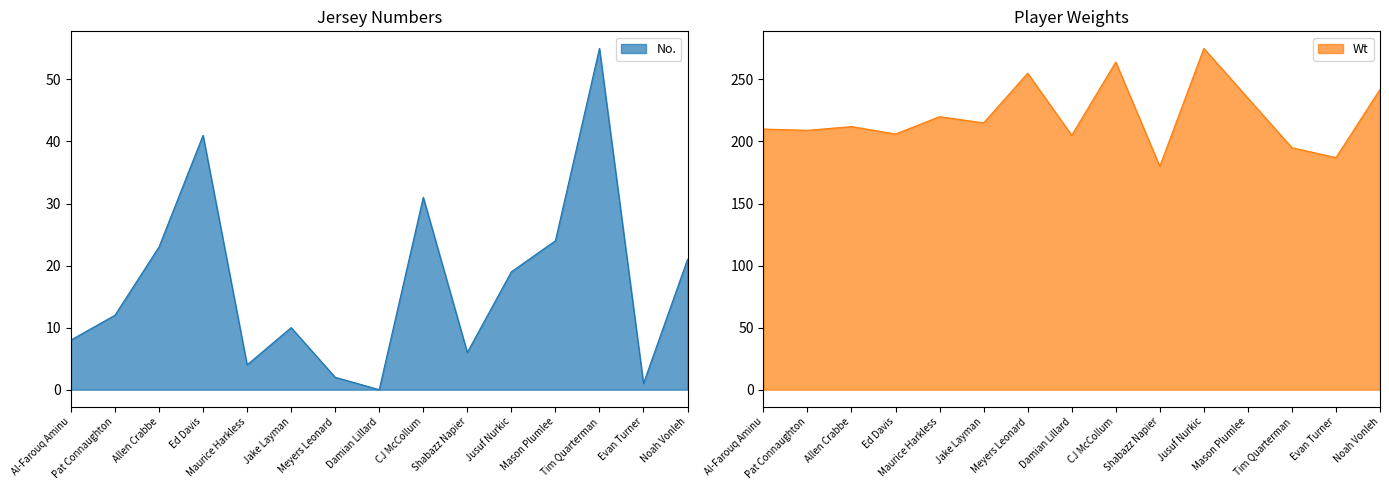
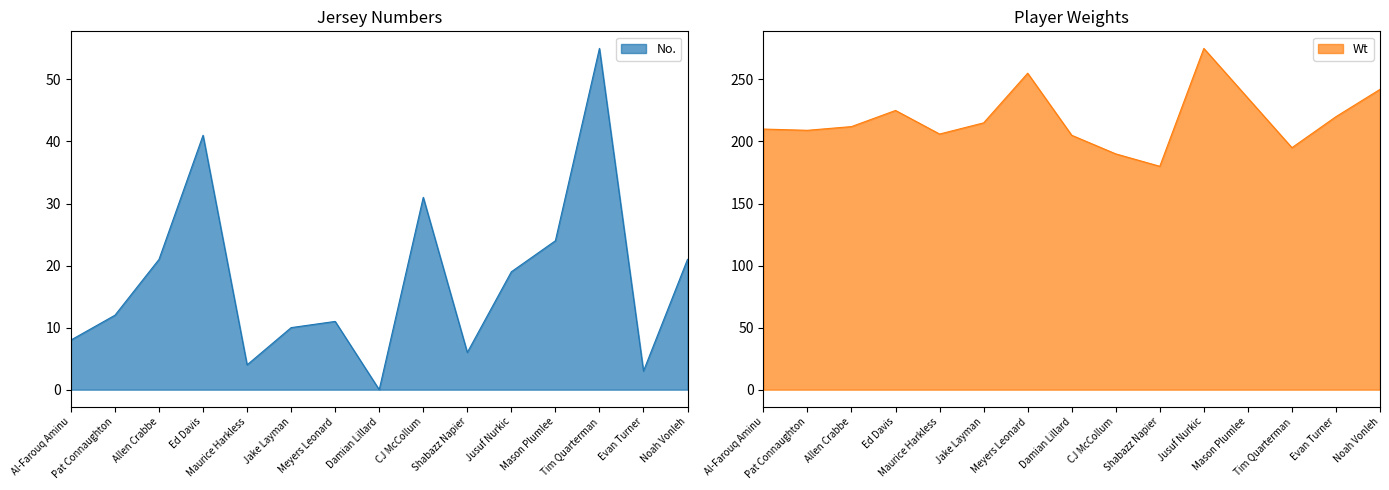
Jersey Numbers, Allen Crabbe: 23 -> 21
Jersey Numbers, Meyers Leonard: 2 -> 11
Jersey Numbers, Evan Turner: 1 -> 3
Player Weights, Ed Davis: 206 -> 225
Player Weights, Maurice Harkless: 220 -> 206
Player Weights, CJ McCollum: 264 -> 190
Player Weights, Evan Turner: 187 -> 220
